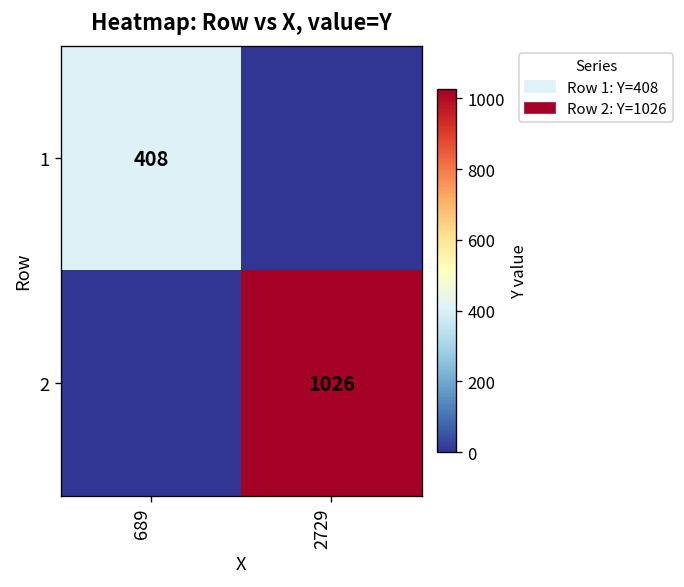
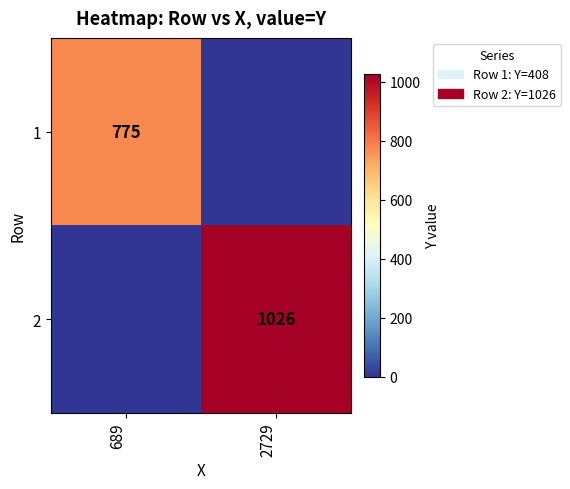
1, 689: 408 -> 775
